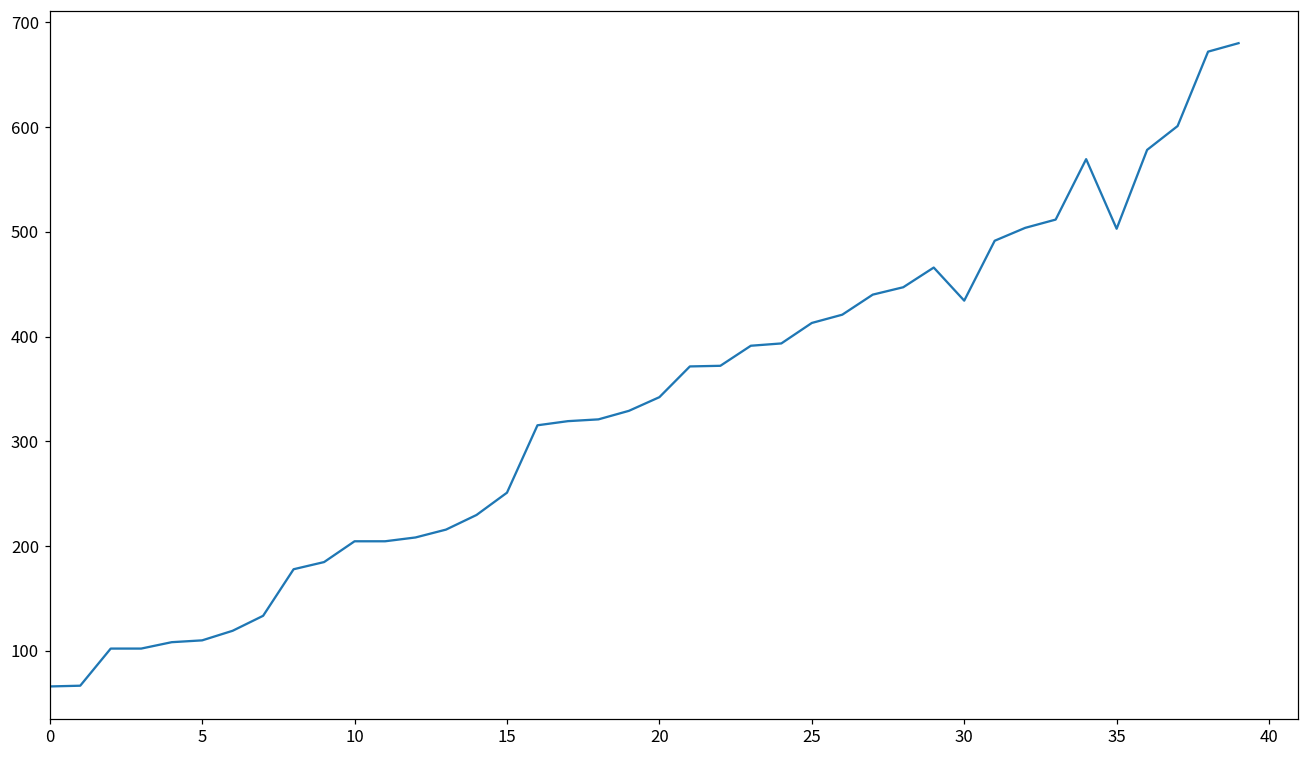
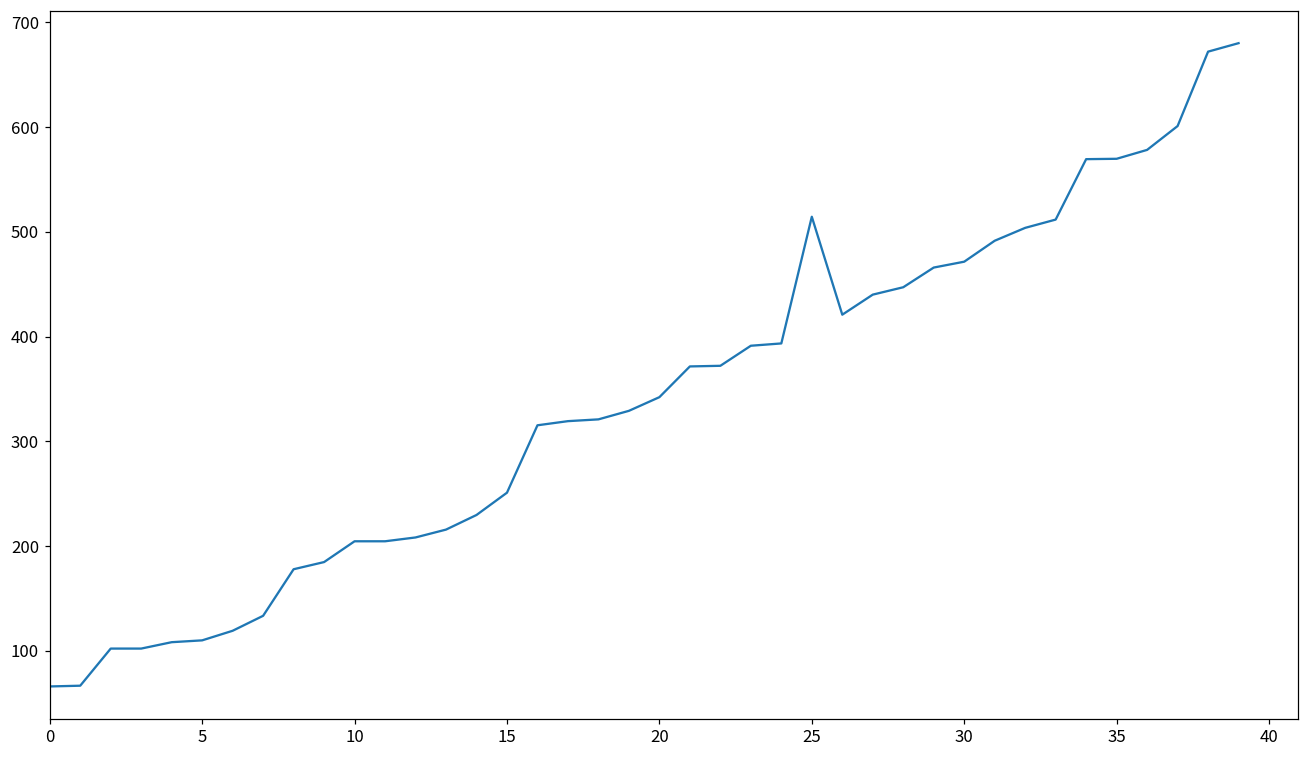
25: 410 -> 510
30: 430 -> 470
35: 500 -> 570
